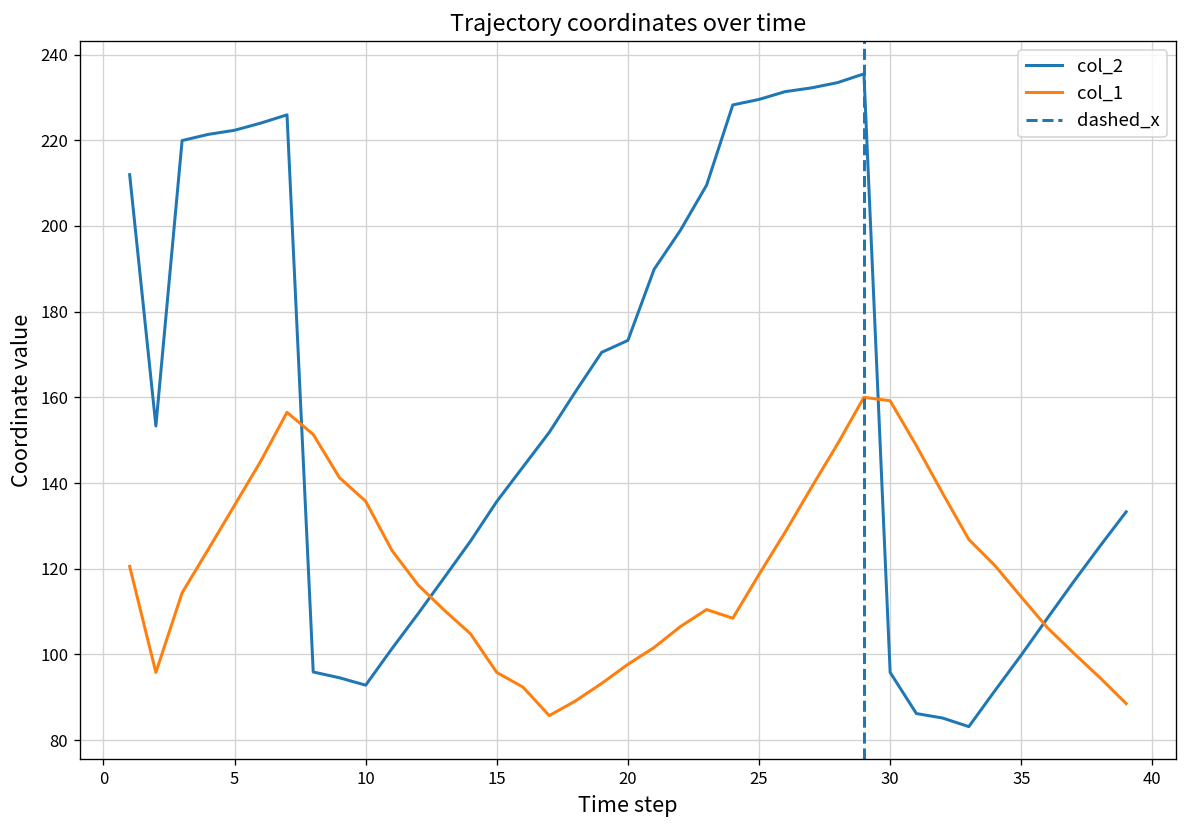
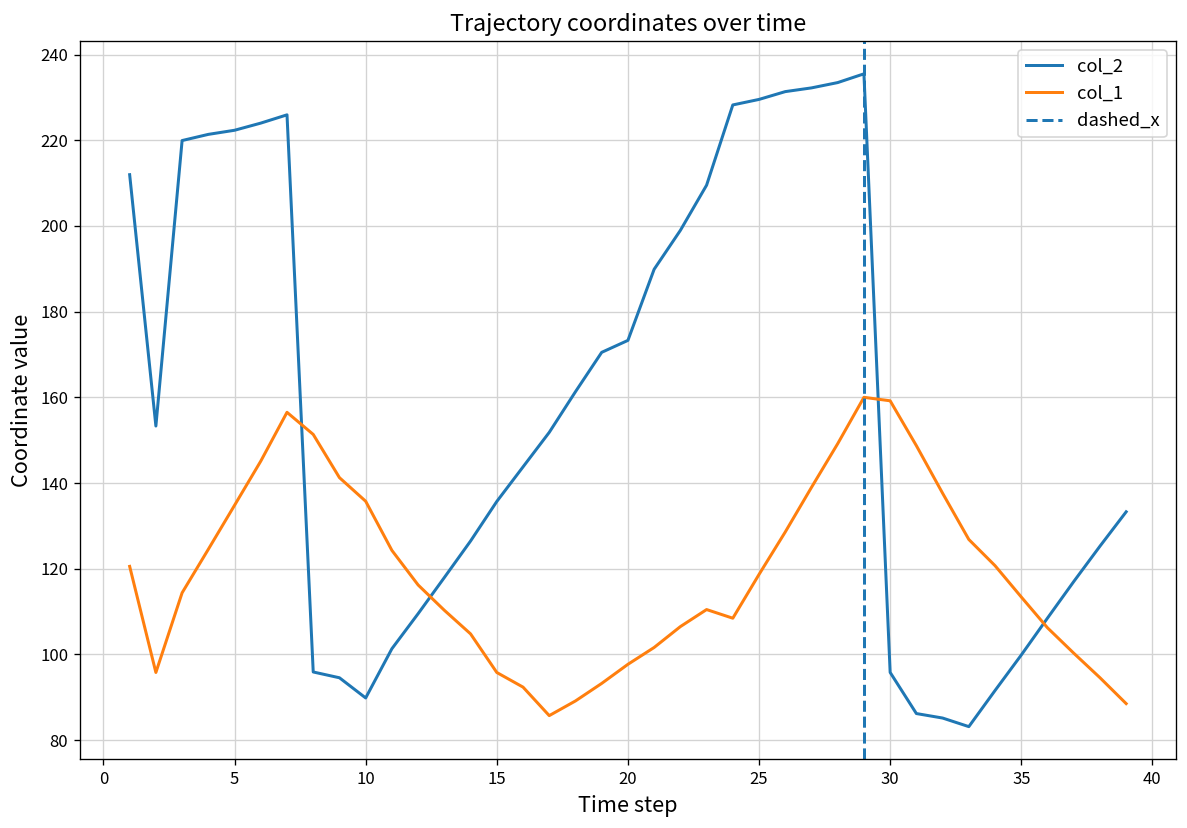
col_2, 10: 93 -> 90
